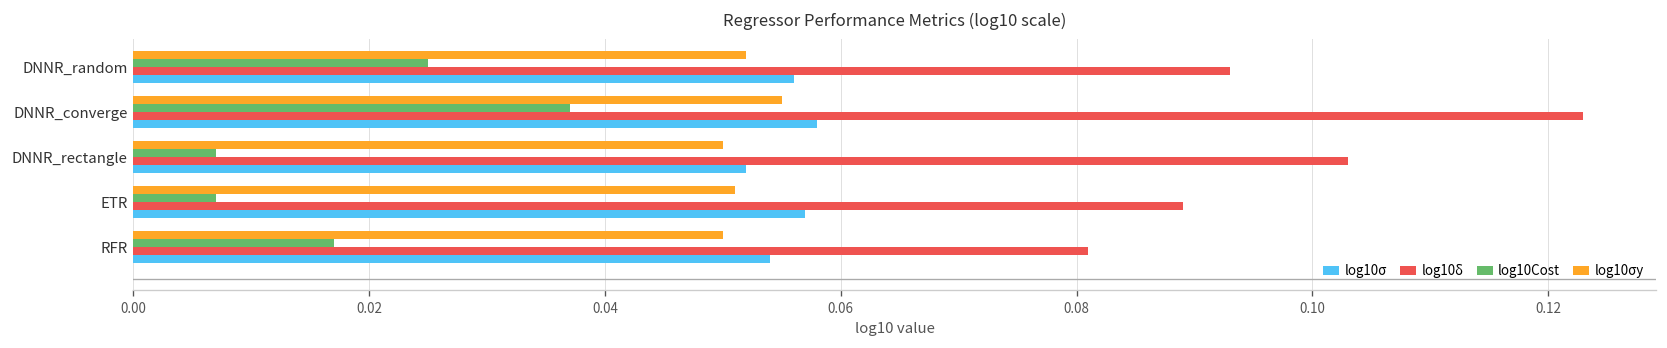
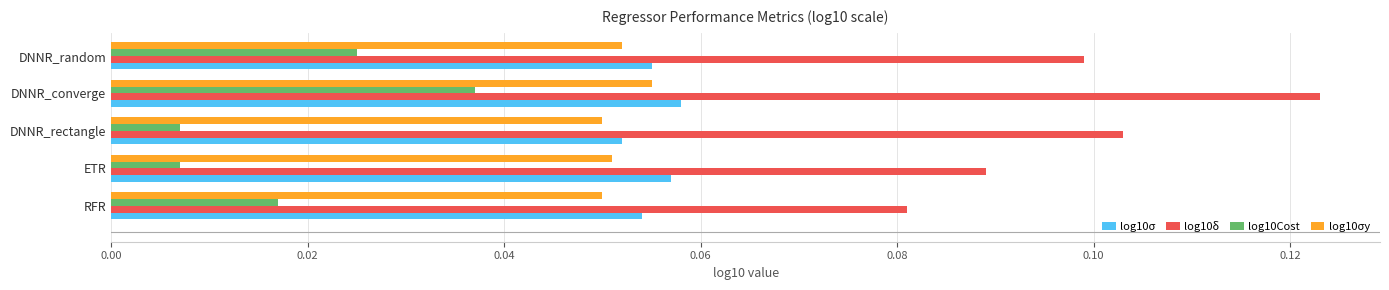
log10δ, DNNR_random: 0.093 -> 0.099
log10σ, DNNR_random: 0.056 -> 0.055
